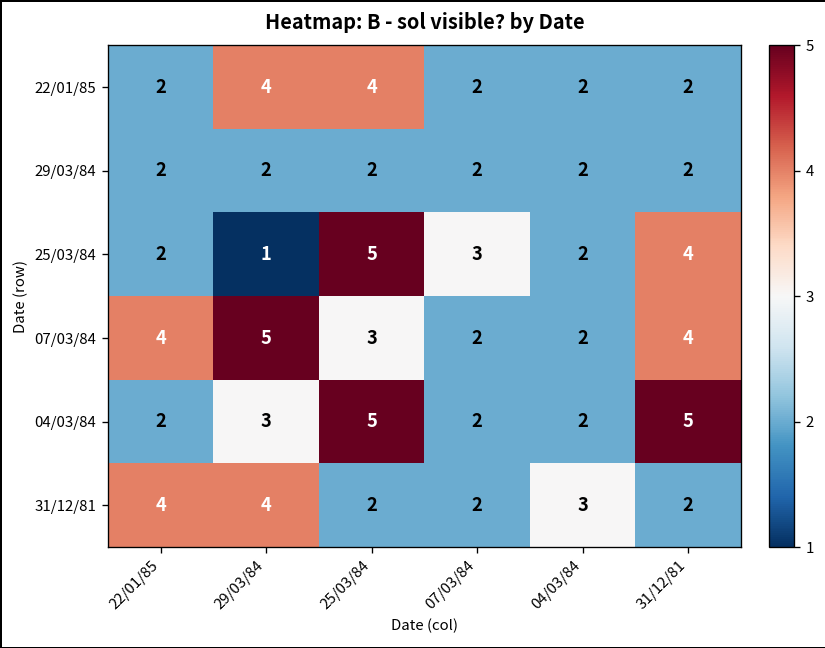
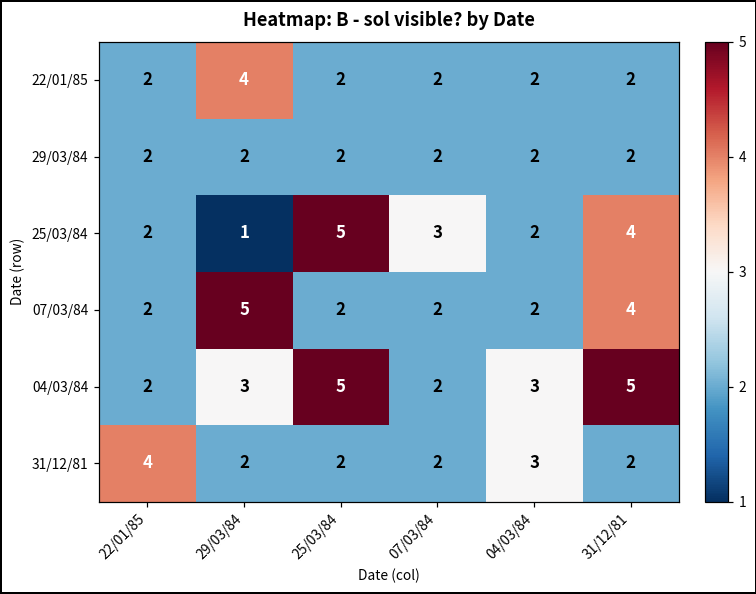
22/01/85, 25/03/84: 4 -> 2
07/03/84, 22/01/85: 4 -> 2
07/03/84, 25/03/84: 3 -> 2
04/03/84, 04/03/84: 2 -> 3
31/12/81, 29/03/84: 4 -> 2
